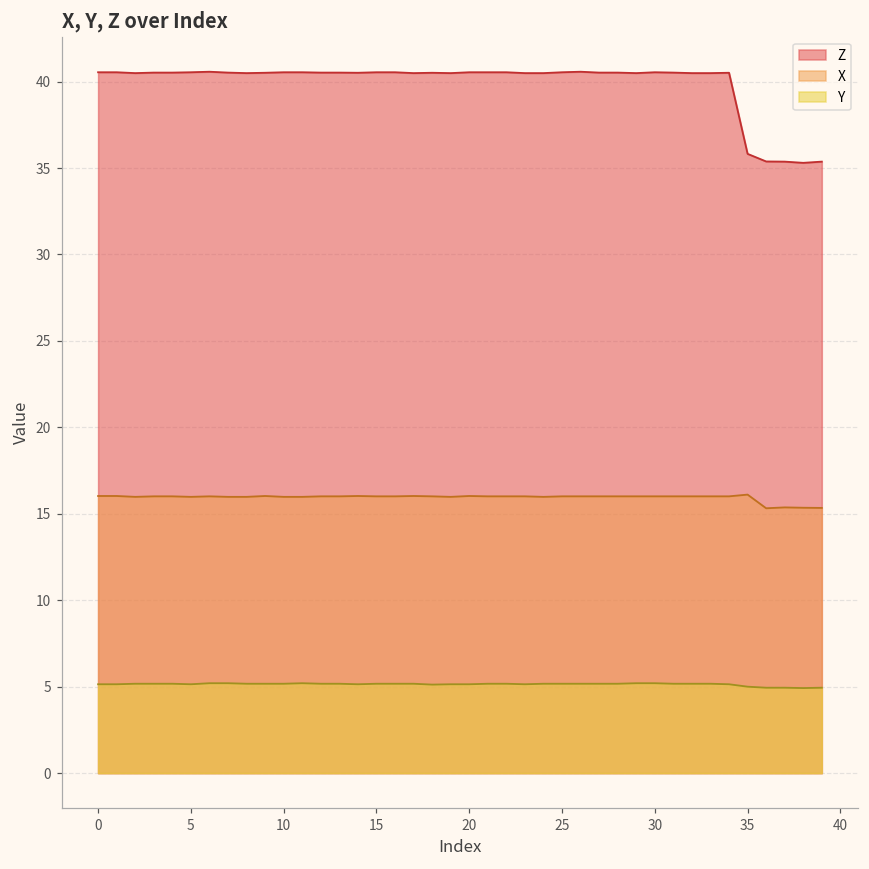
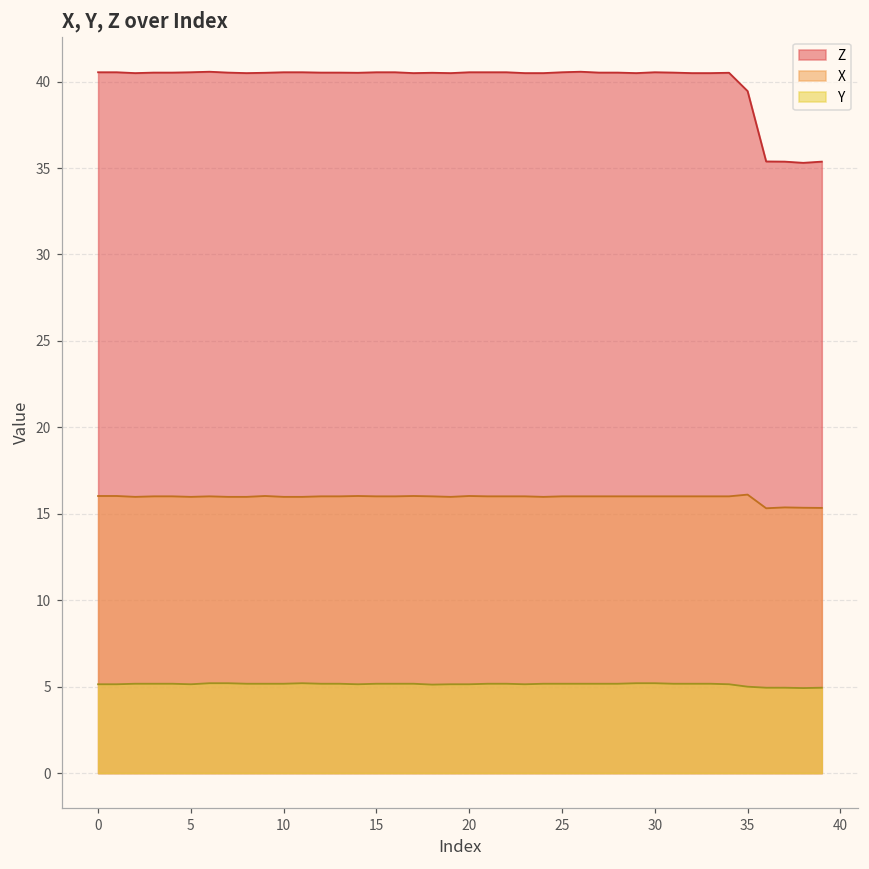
Z, 35: 35.8 -> 39.5
